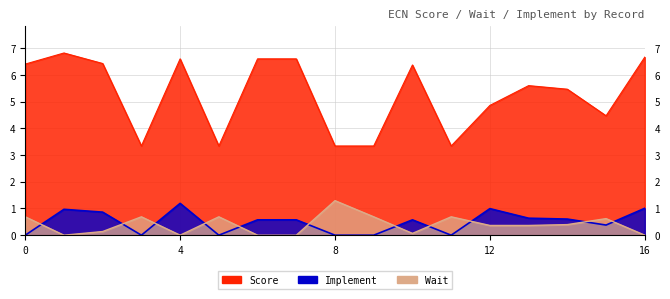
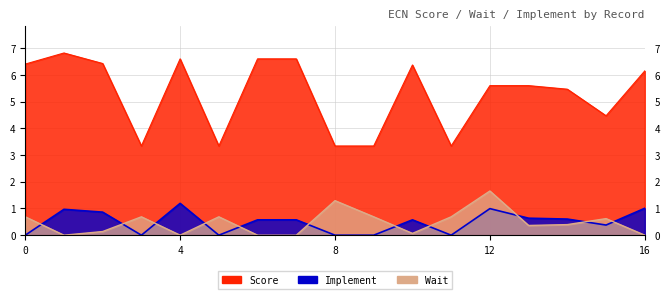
Score, 12: 4.9 -> 5.6
Wait, 12: 0.4 -> 1.7
Score, 16: 6.7 -> 6.1
